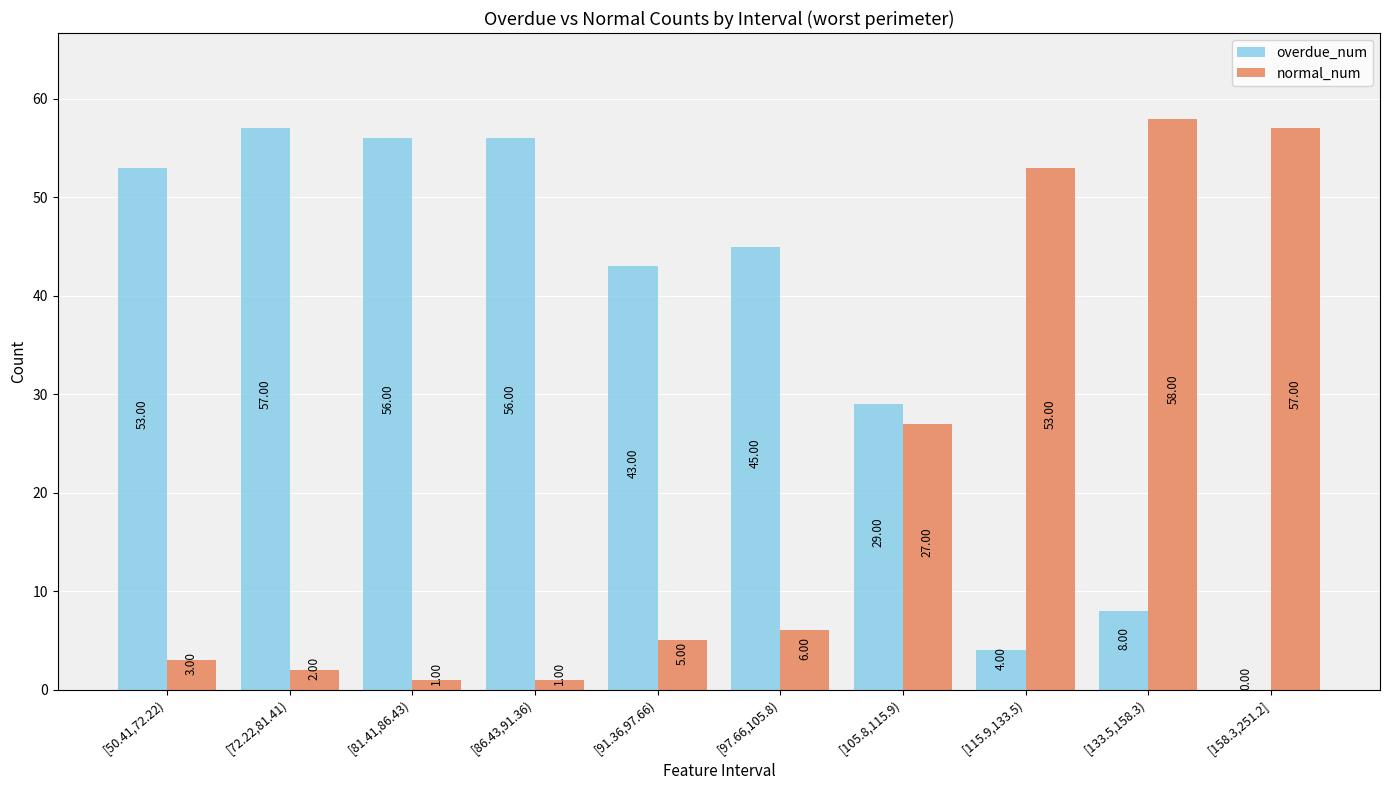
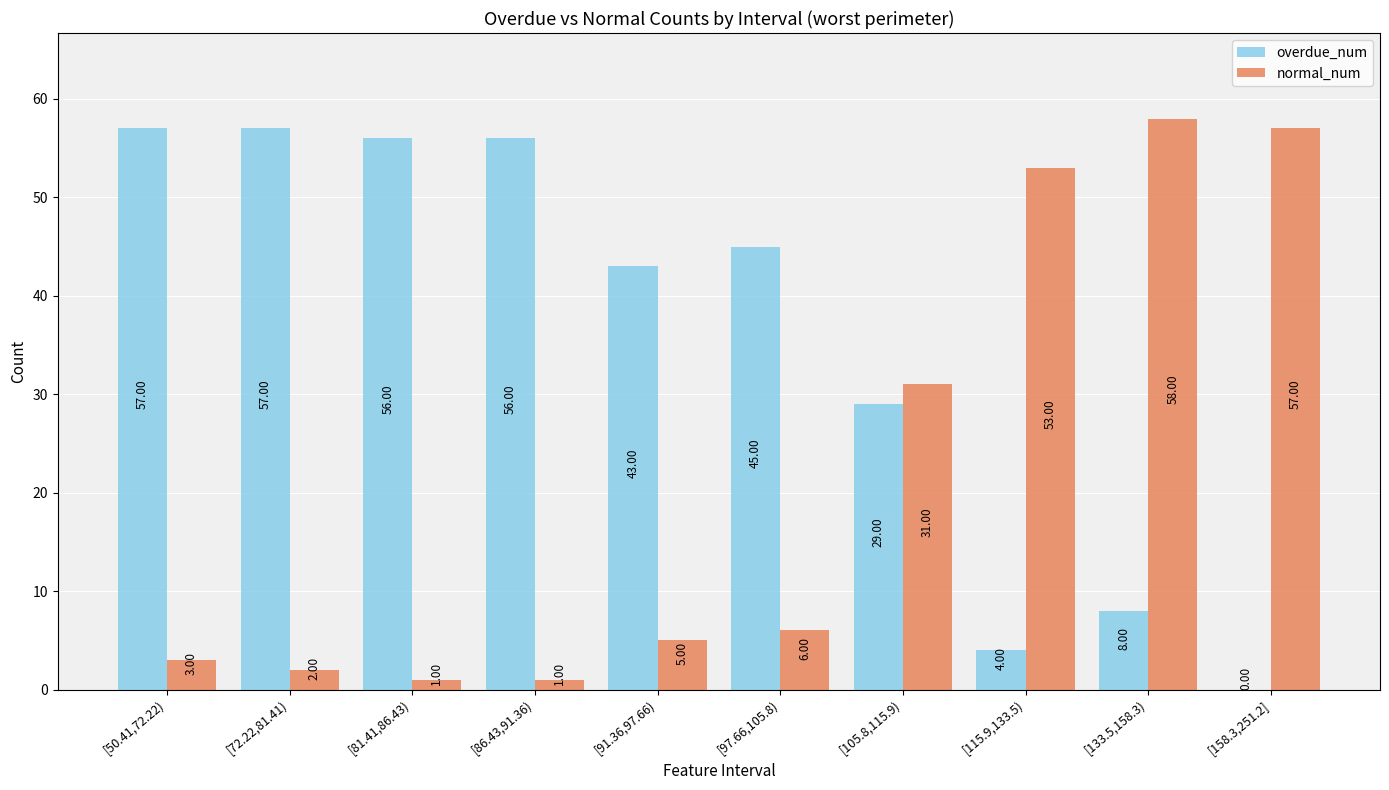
overdue_num, [50.41,72.22): 53.00 -> 57.00
normal_num, [105.8,115.9): 27.00 -> 31.00
